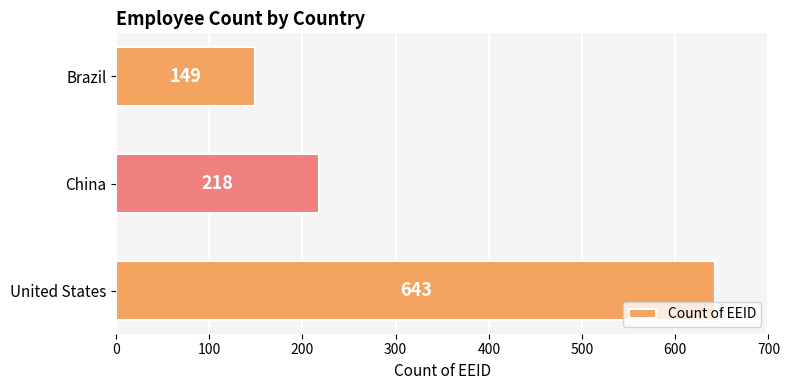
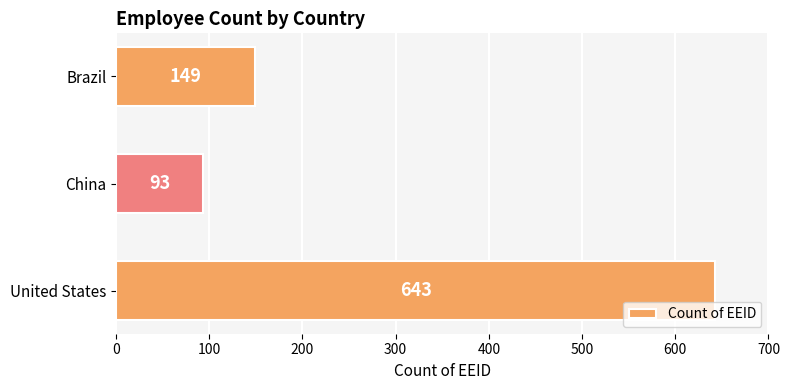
China: 218 -> 93
